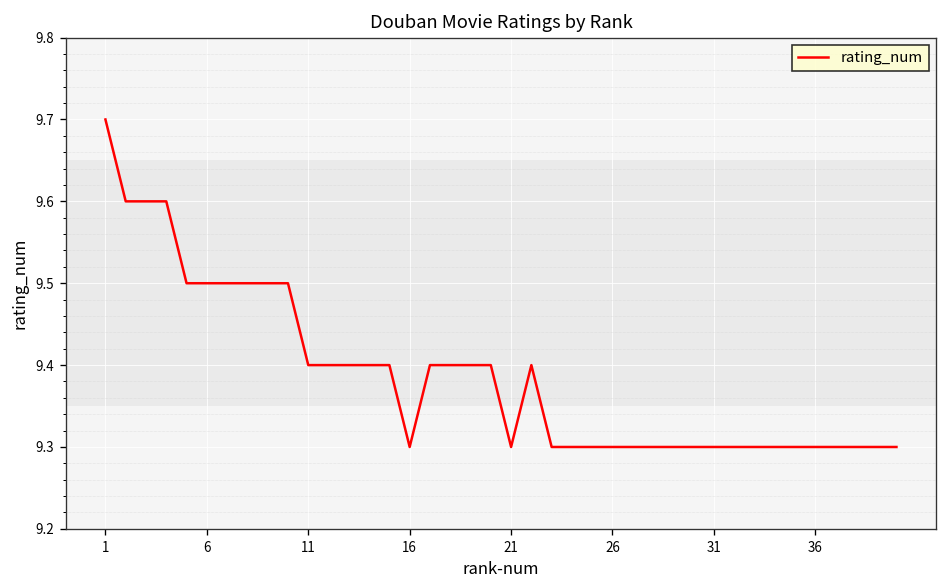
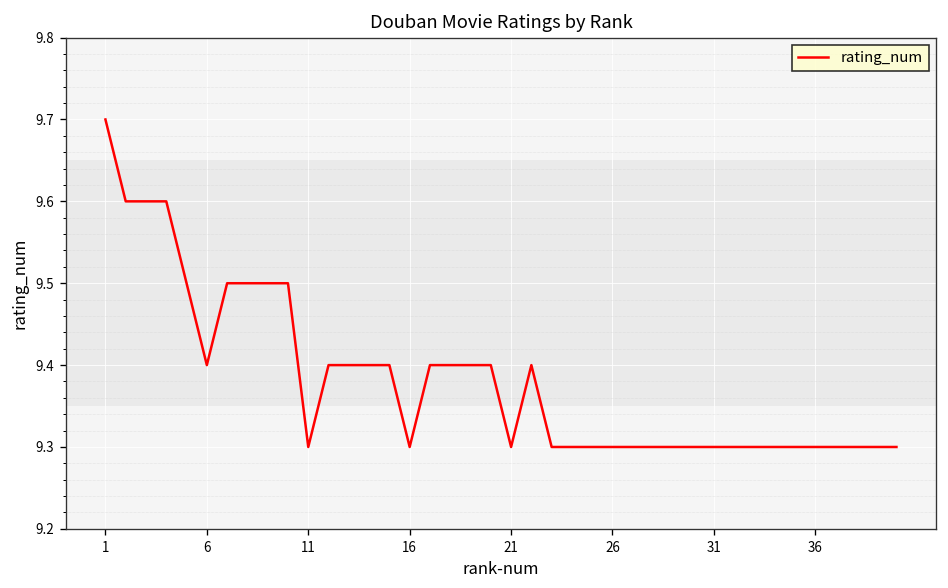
6: 9.5 -> 9.4
11: 9.4 -> 9.3
